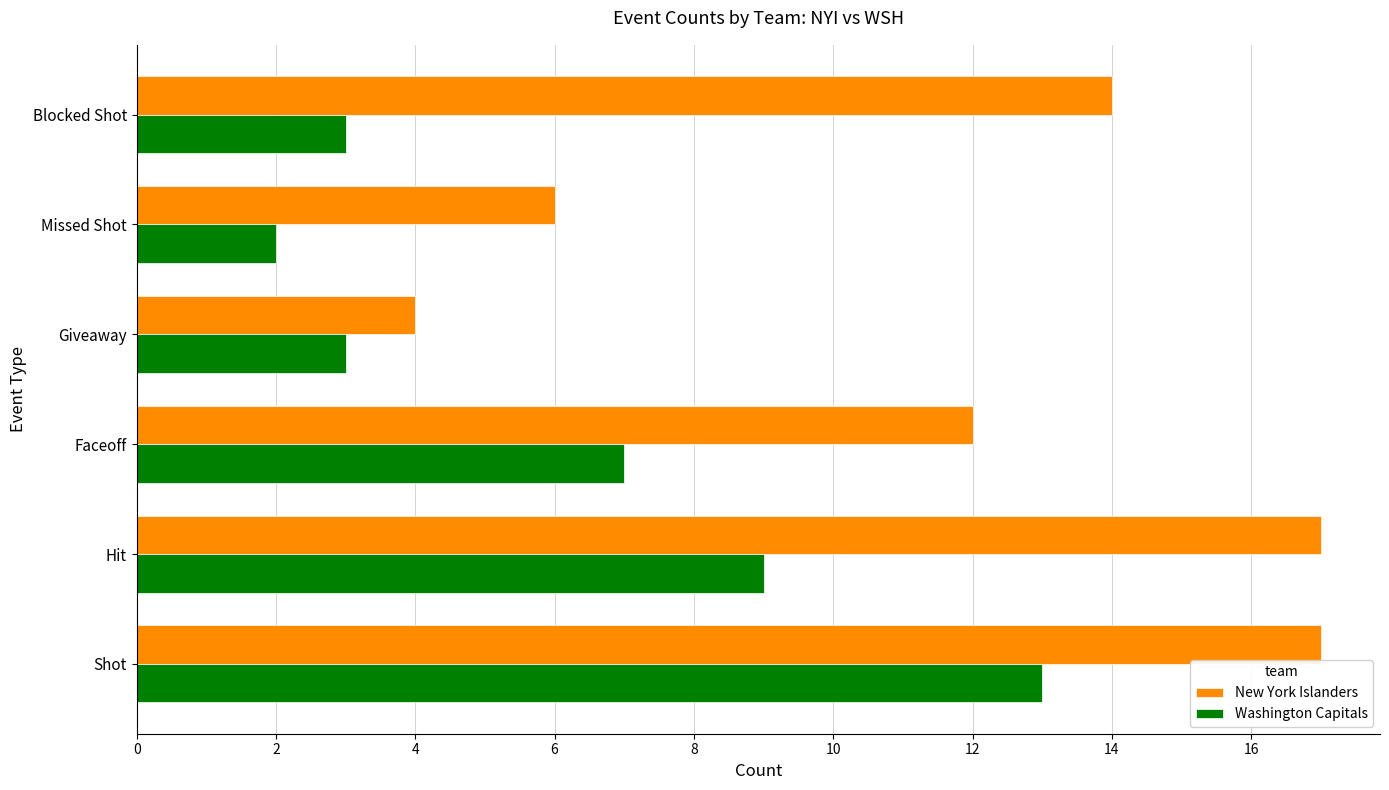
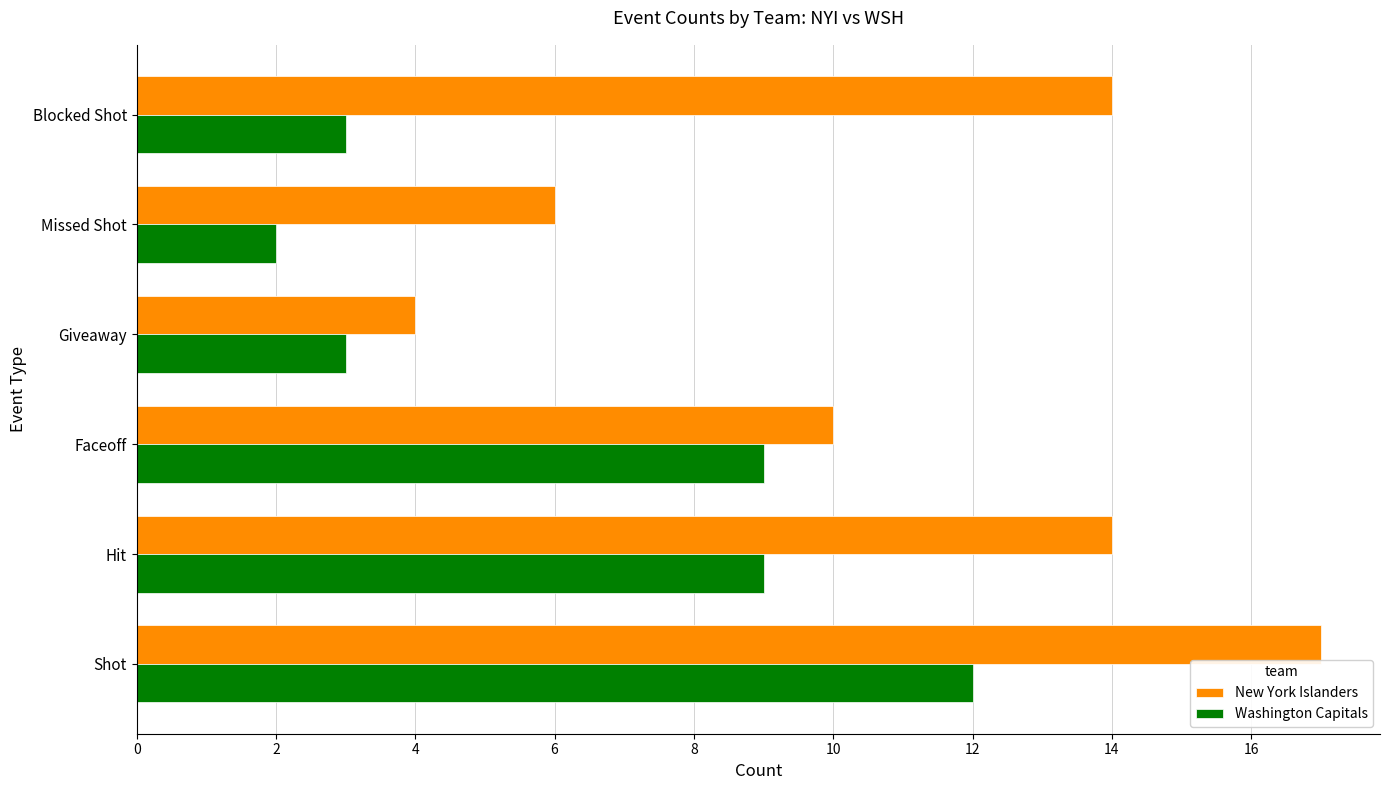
New York Islanders, Faceoff: 12 -> 10
Washington Capitals, Faceoff: 7 -> 9
New York Islanders, Hit: 17 -> 14
Washington Capitals, Shot: 13 -> 12
